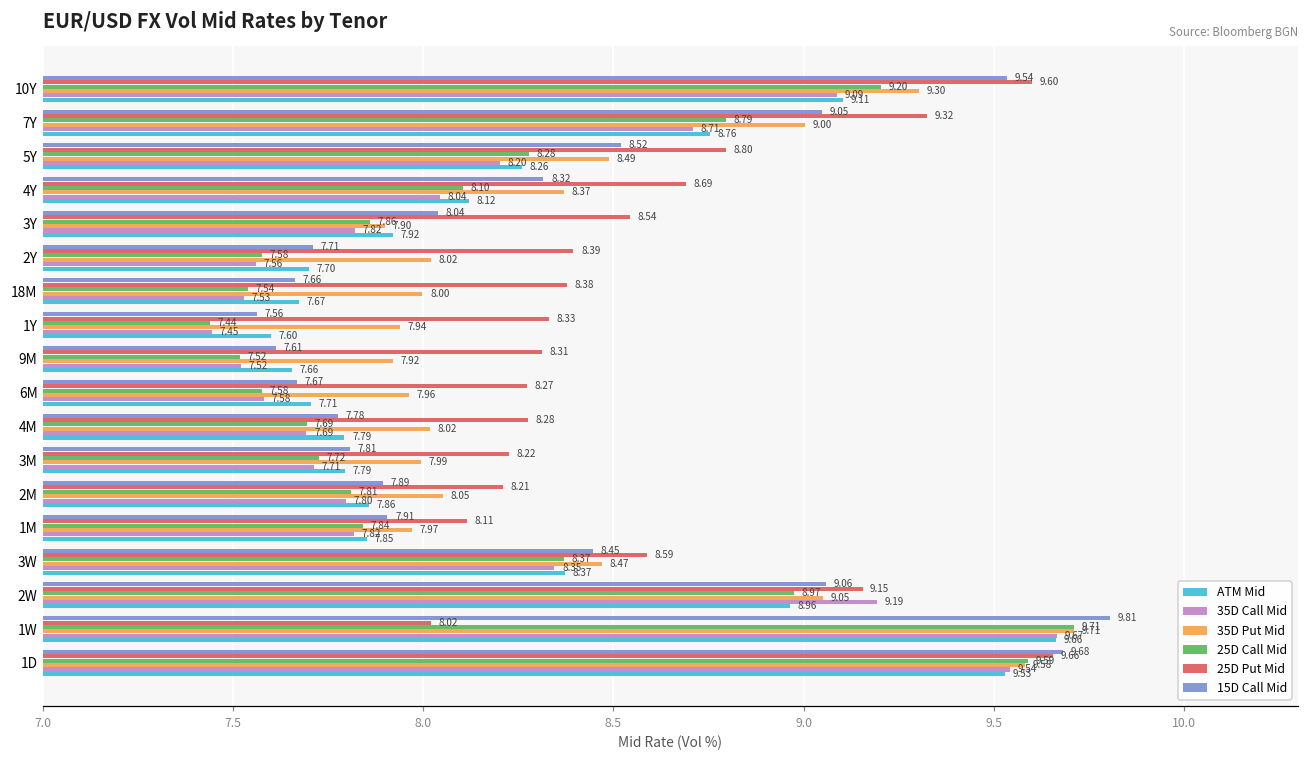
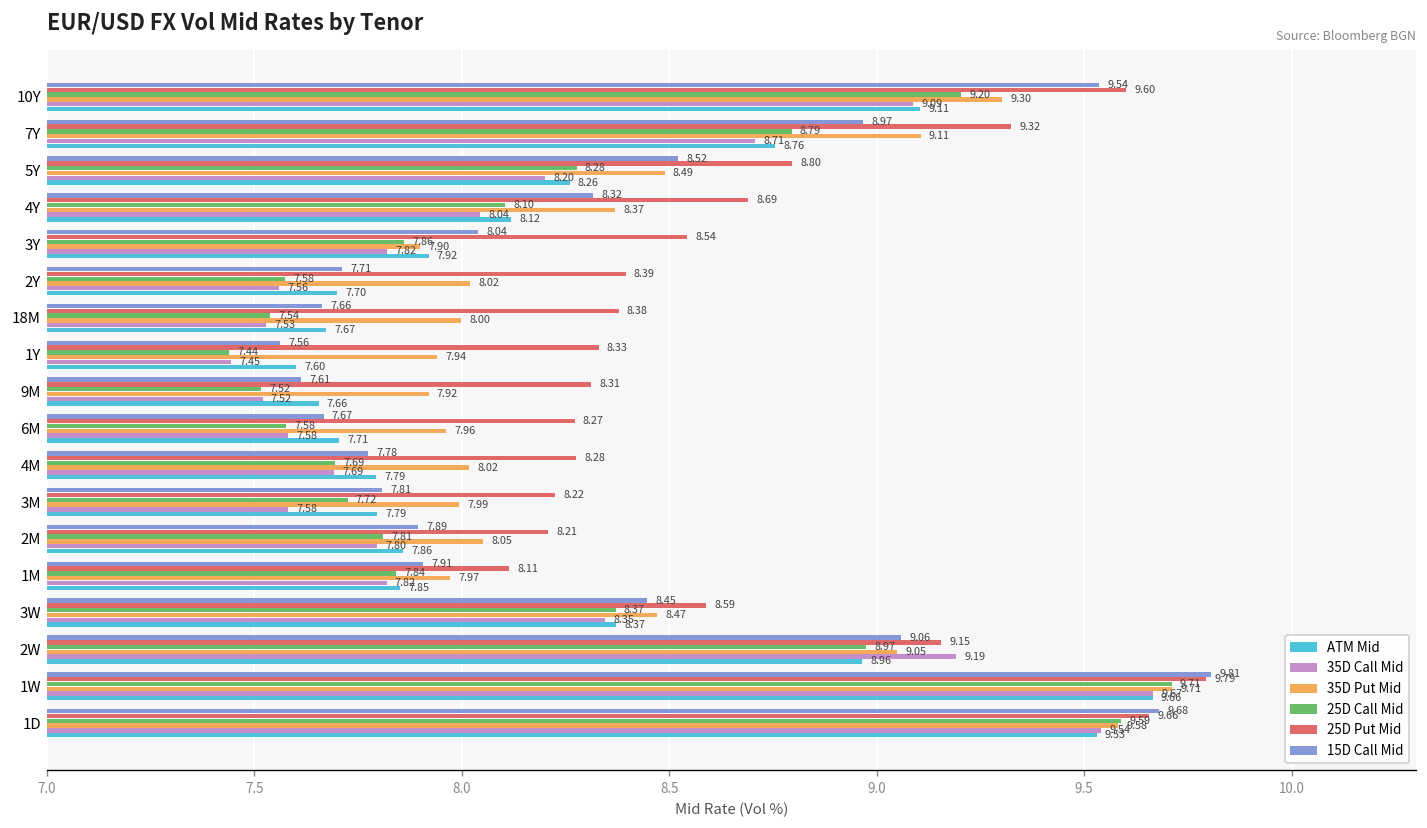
15D Call Mid, 7Y: 9.05 -> 8.97
35D Put Mid, 7Y: 9.00 -> 9.11
35D Call Mid, 3M: 7.71 -> 7.58
25D Put Mid, 1W: 8.02 -> 9.79
